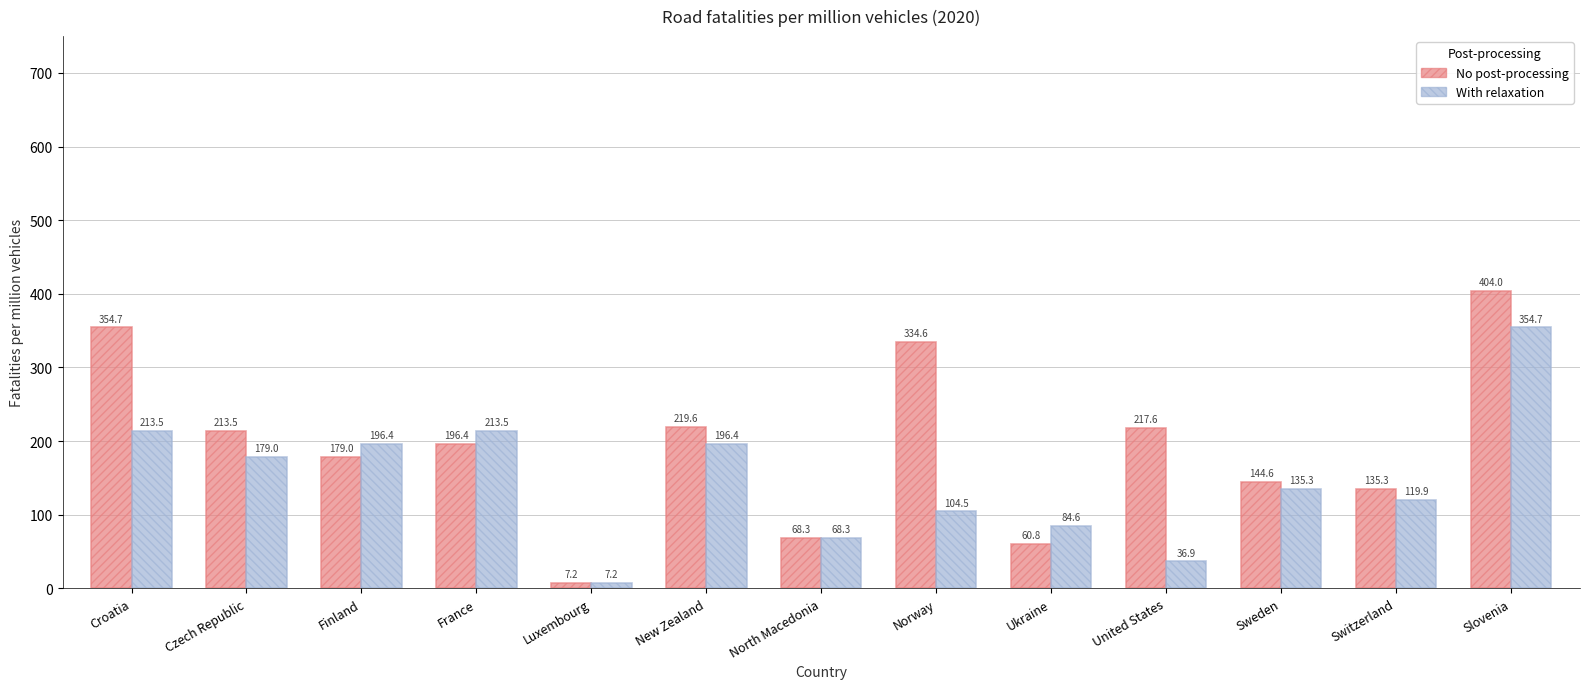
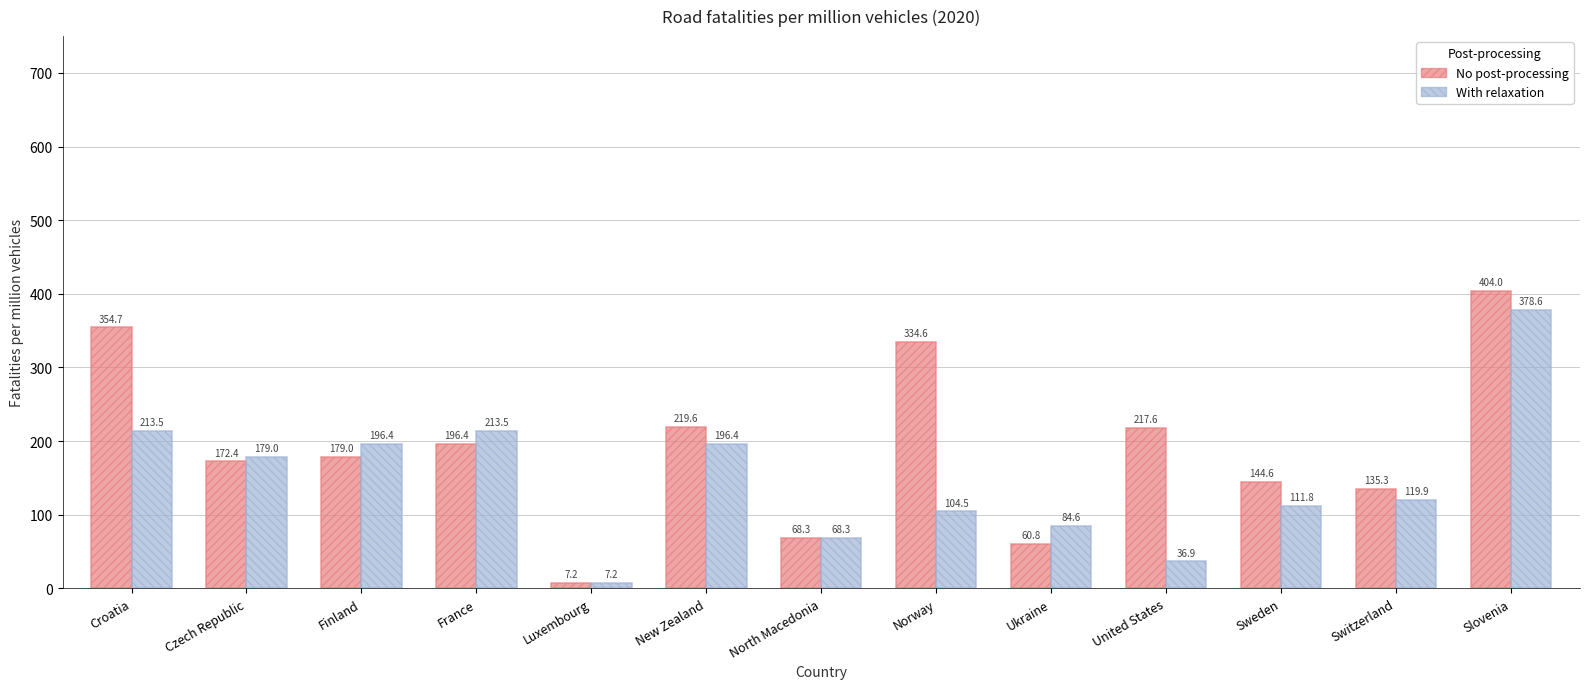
No post-processing, Czech Republic: 213.5 -> 172.4
With relaxation, Sweden: 135.3 -> 111.8
With relaxation, Slovenia: 354.7 -> 378.6
